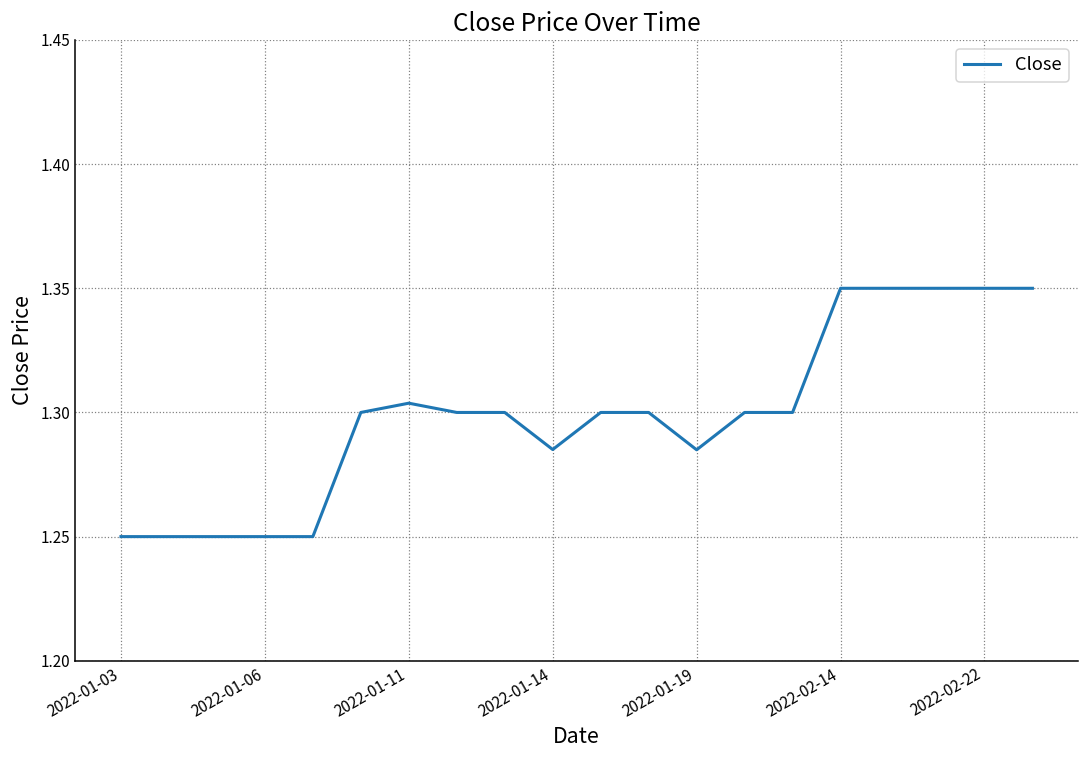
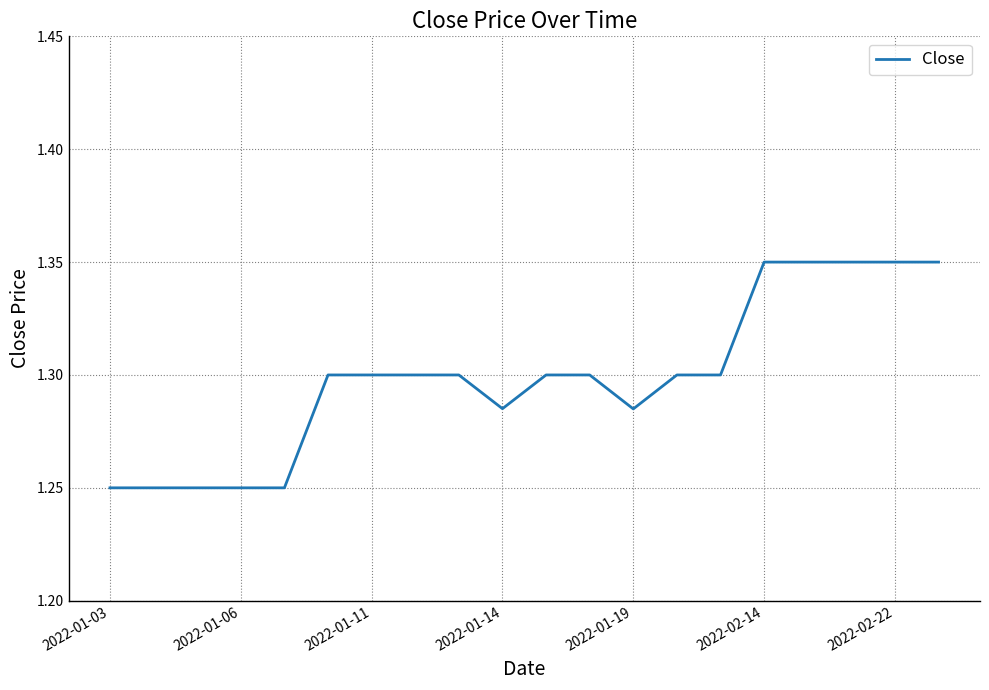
2022-01-11: 1.304 -> 1.300
